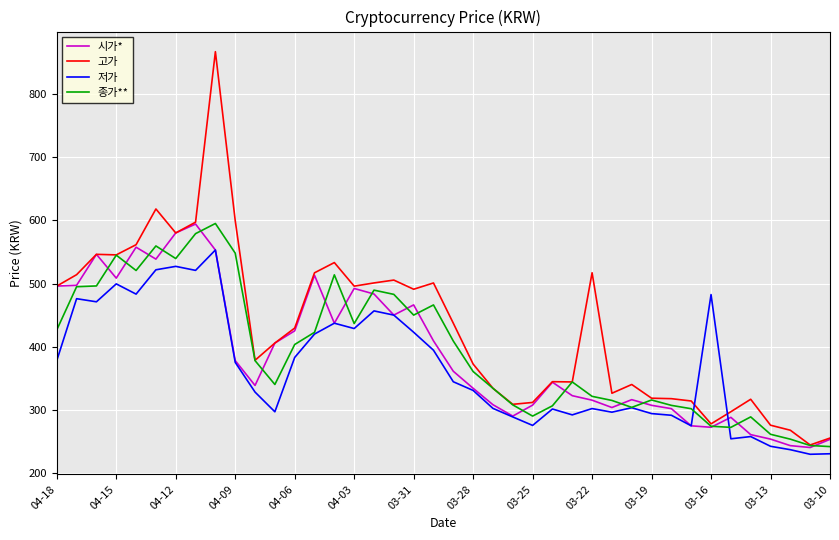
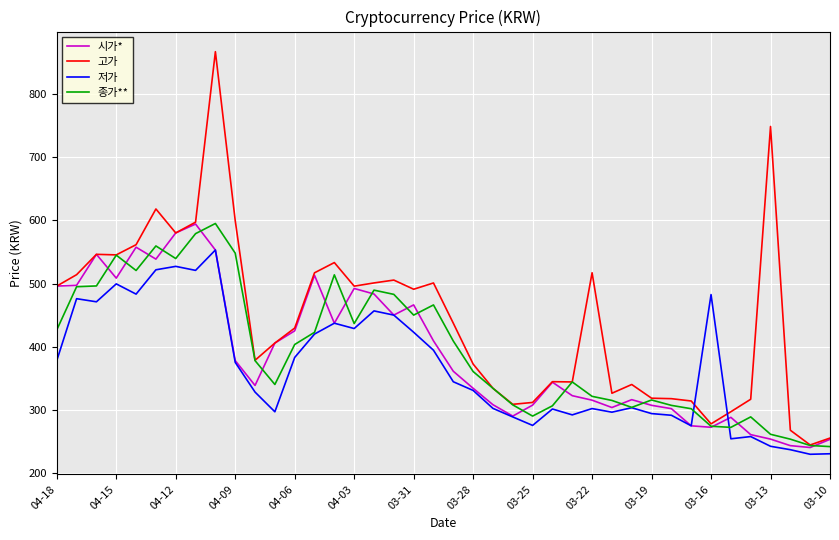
고가, 03-13: 280 -> 750
